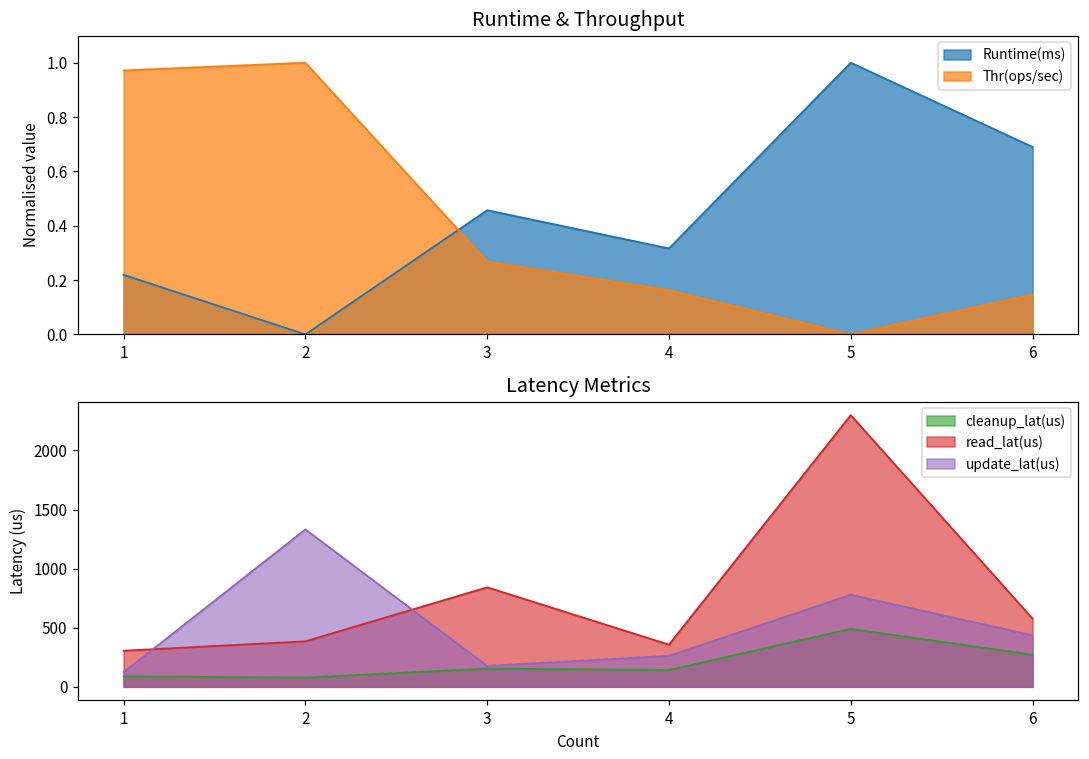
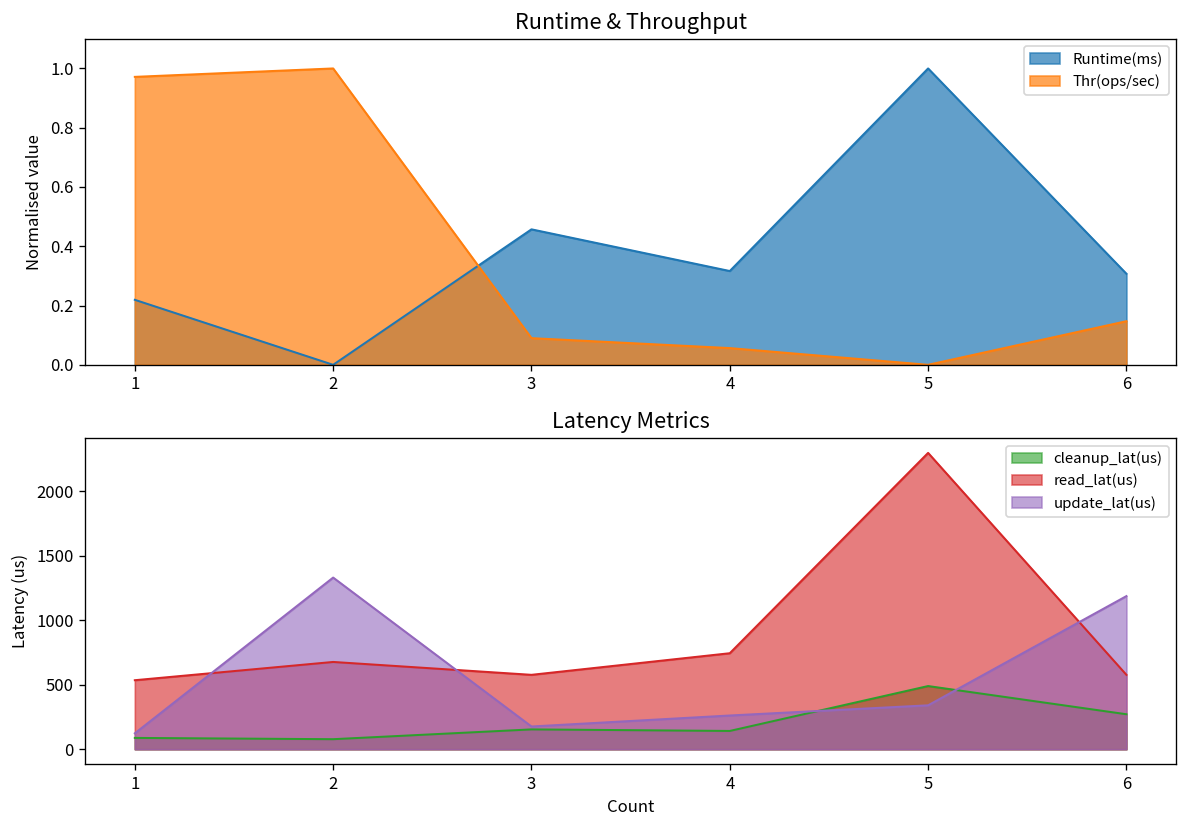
Runtime & Throughput, Thr(ops/sec), 3: 0.27 -> 0.09
Runtime & Throughput, Thr(ops/sec), 4: 0.16 -> 0.06
Runtime & Throughput, Runtime(ms), 6: 0.69 -> 0.31
Latency Metrics, read_lat(us), 1: 310 -> 540
Latency Metrics, read_lat(us), 2: 380 -> 680
Latency Metrics, read_lat(us), 3: 840 -> 580
Latency Metrics, read_lat(us), 4: 360 -> 740
Latency Metrics, update_lat(us), 5: 780 -> 340
Latency Metrics, update_lat(us), 6: 440 -> 1190
